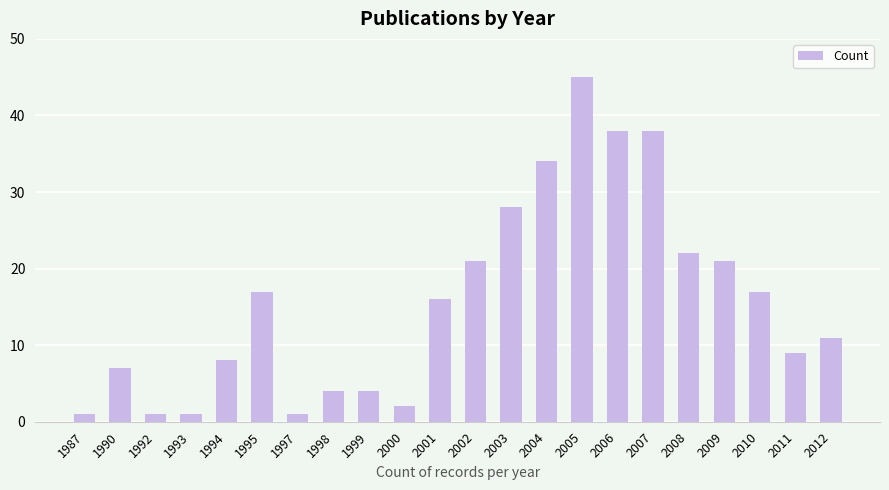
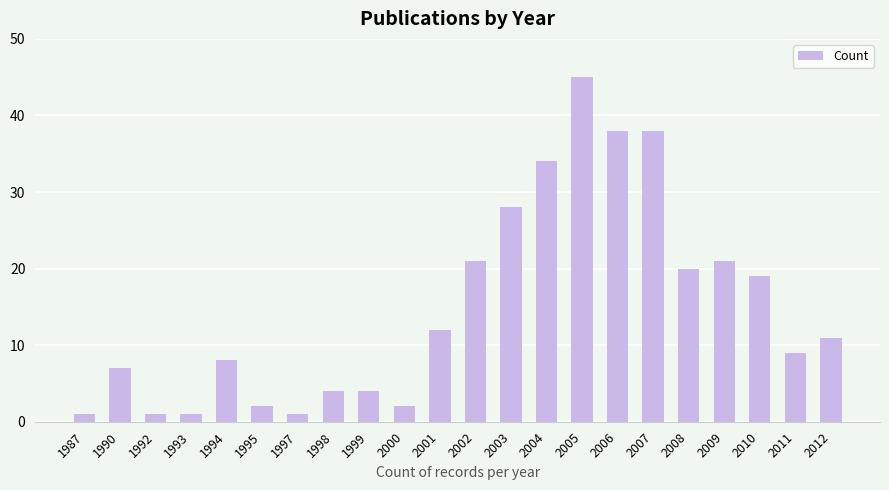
1995: 17 -> 2
2001: 16 -> 12
2008: 22 -> 20
2010: 17 -> 19
